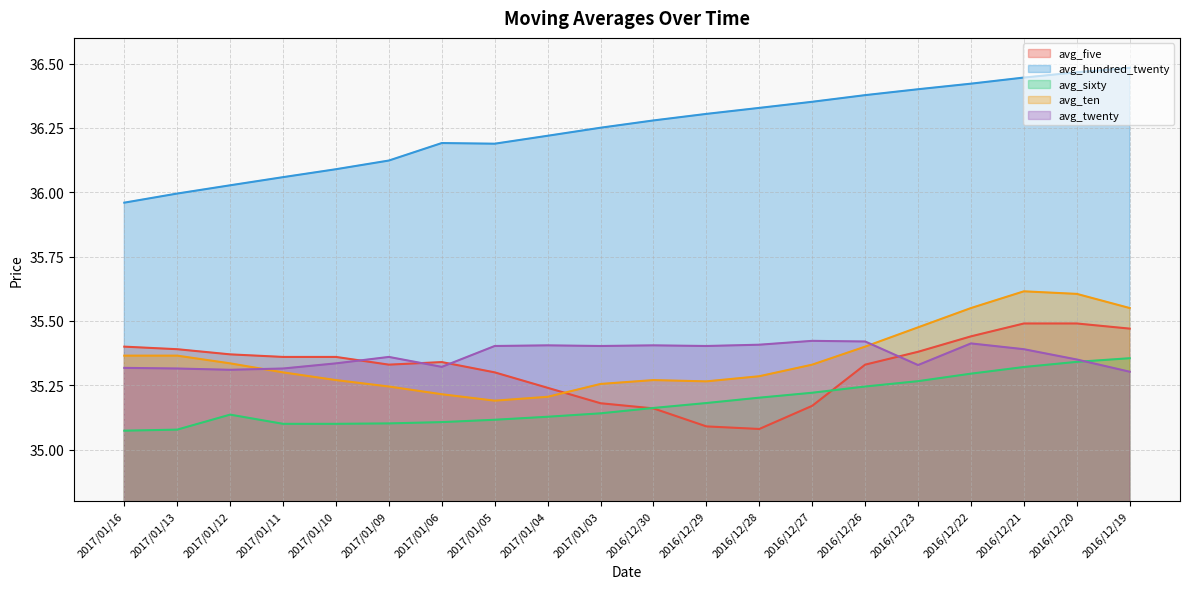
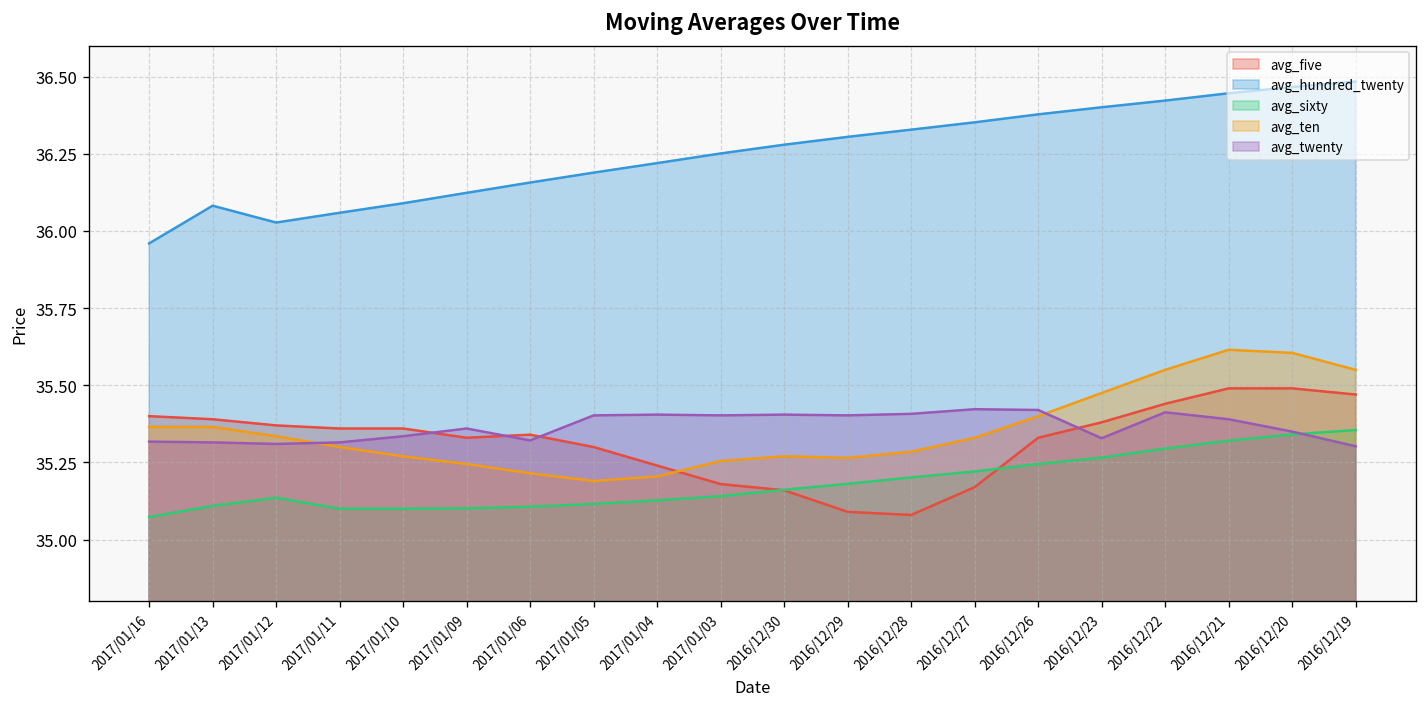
avg_hundred_twenty, 2017/01/13: 36.00 -> 36.08
avg_sixty, 2017/01/13: 35.08 -> 35.11
avg_hundred_twenty, 2017/01/06: 36.19 -> 36.16
